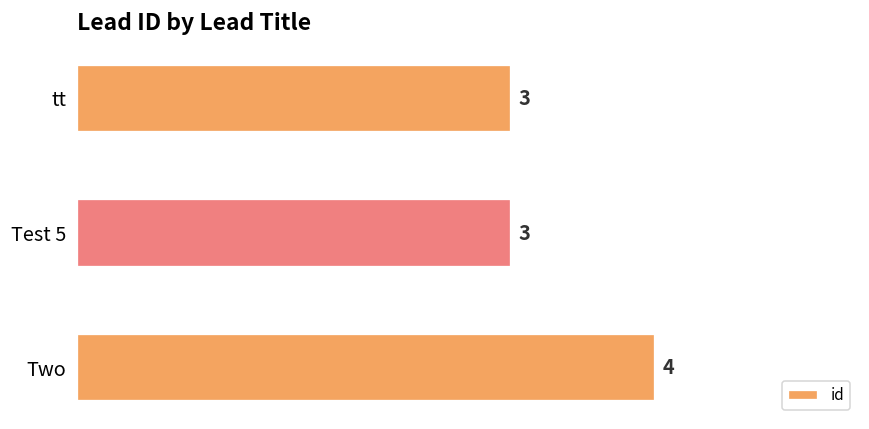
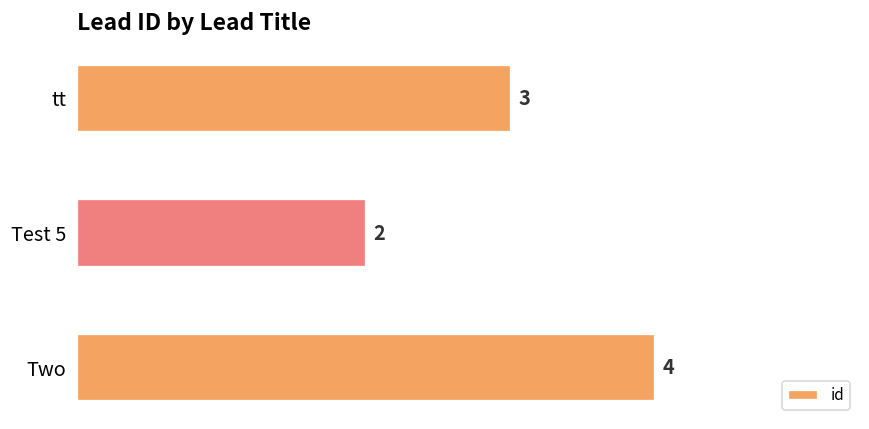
Test 5: 3 -> 2
